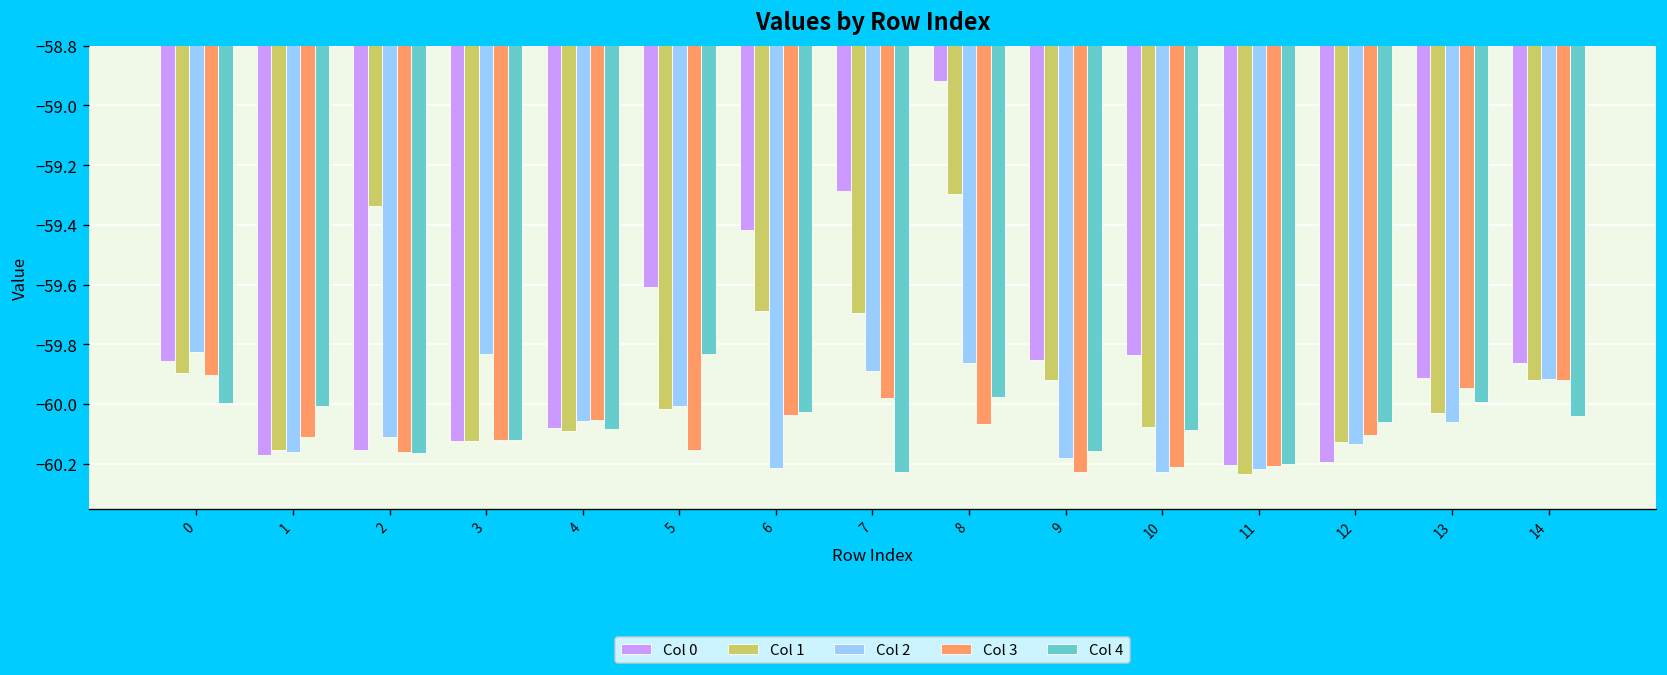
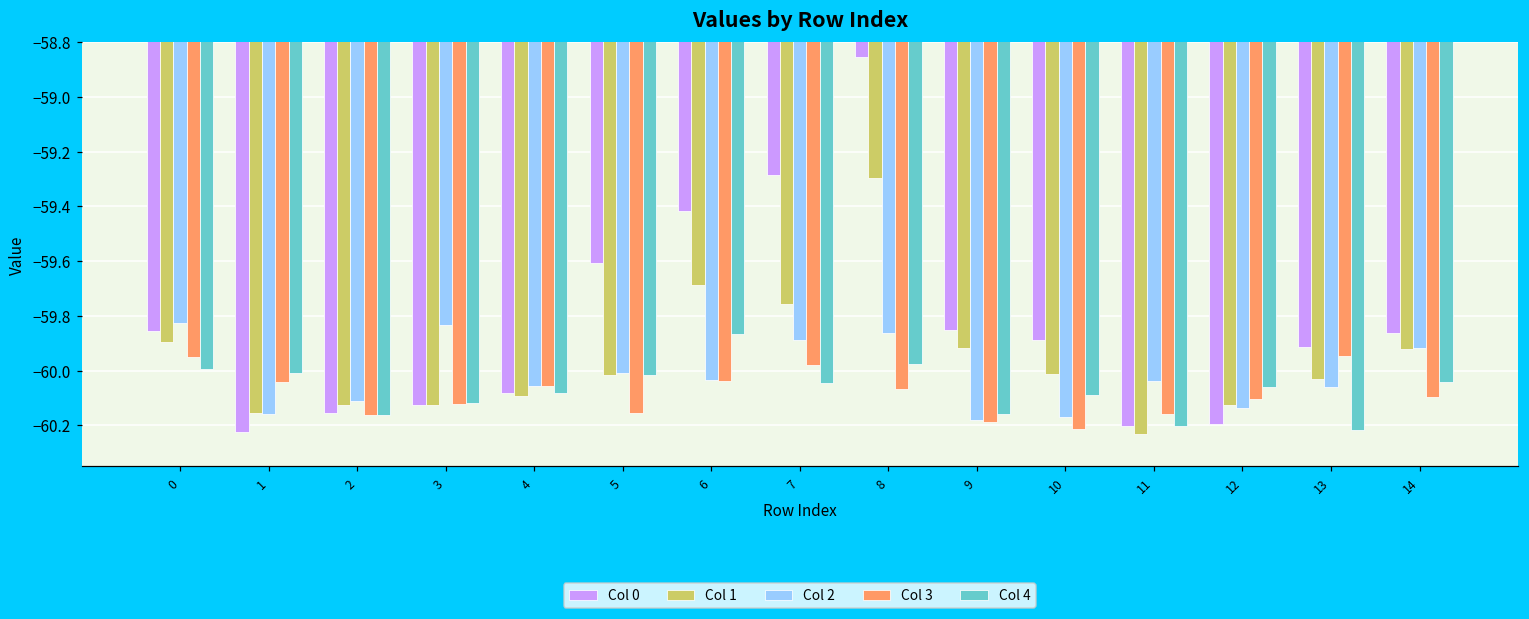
Col 3, 0: -59.90 -> -59.95
Col 0, 1: -60.17 -> -60.22
Col 3, 1: -60.11 -> -60.04
Col 1, 2: -59.34 -> -60.13
Col 4, 5: -59.83 -> -60.01
Col 2, 6: -60.21 -> -60.03
Col 4, 6: -60.03 -> -59.87
Col 1, 7: -59.69 -> -59.76
Col 4, 7: -60.23 -> -60.05
Col 0, 8: -58.92 -> -58.85
Col 3, 9: -60.23 -> -60.19
Col 0, 10: -59.84 -> -59.89
Col 1, 10: -60.08 -> -60.01
Col 2, 10: -60.23 -> -60.17
Col 2, 11: -60.22 -> -60.04
Col 3, 11: -60.21 -> -60.16
Col 4, 13: -59.99 -> -60.22
Col 3, 14: -59.92 -> -60.10
